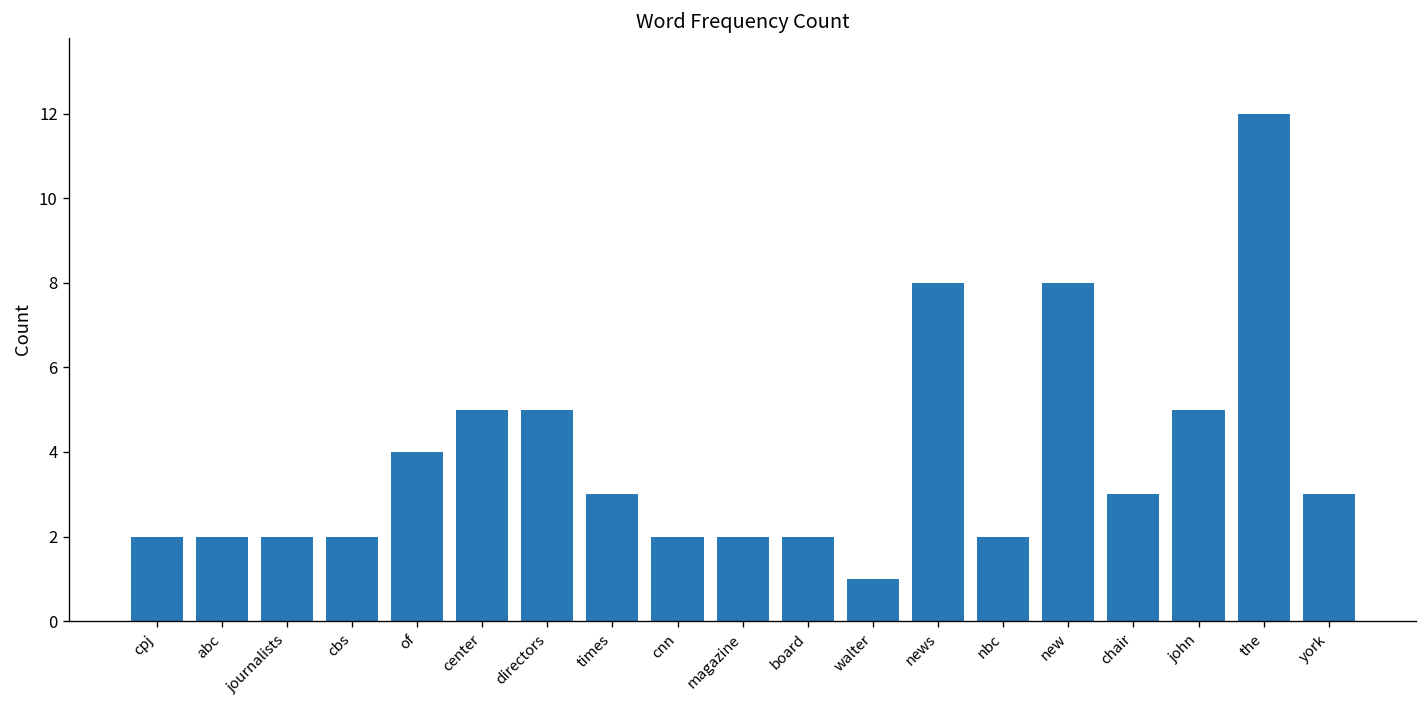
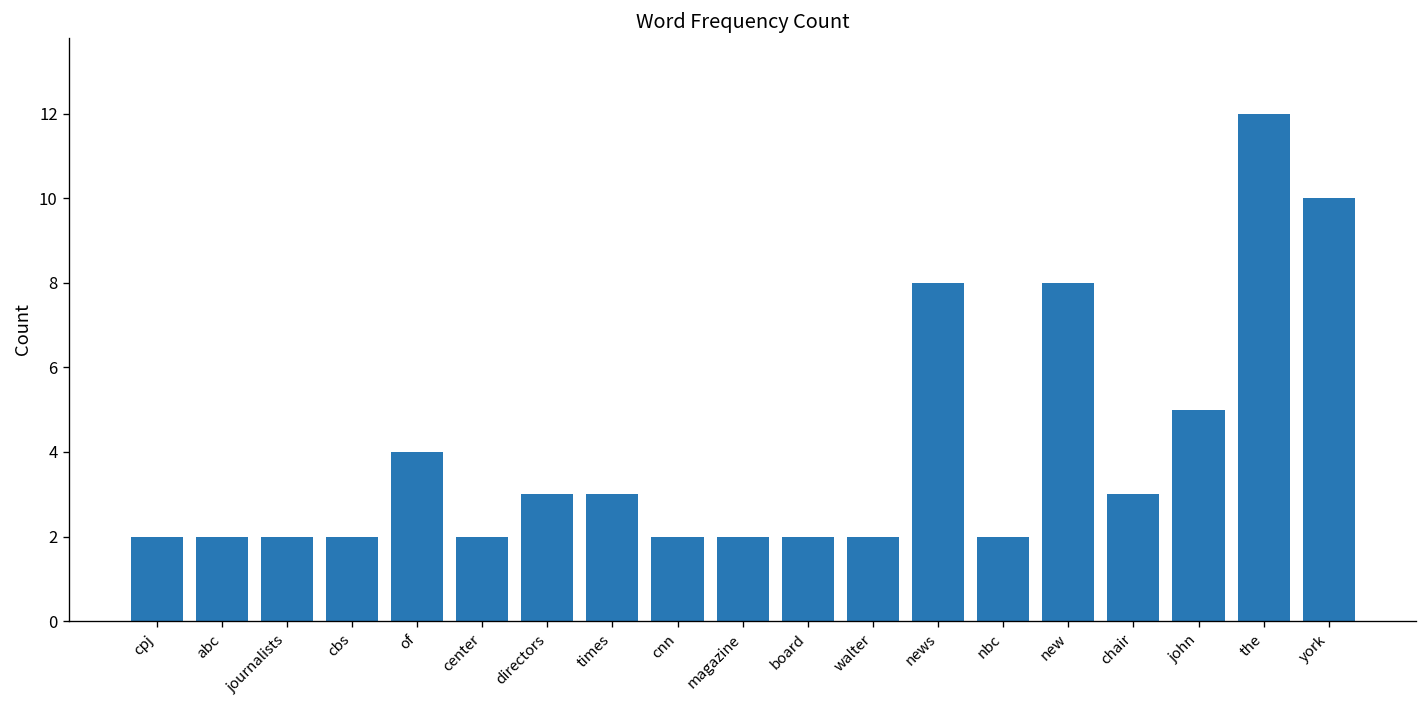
center: 5 -> 2
directors: 5 -> 3
walter: 1 -> 2
york: 3 -> 10
